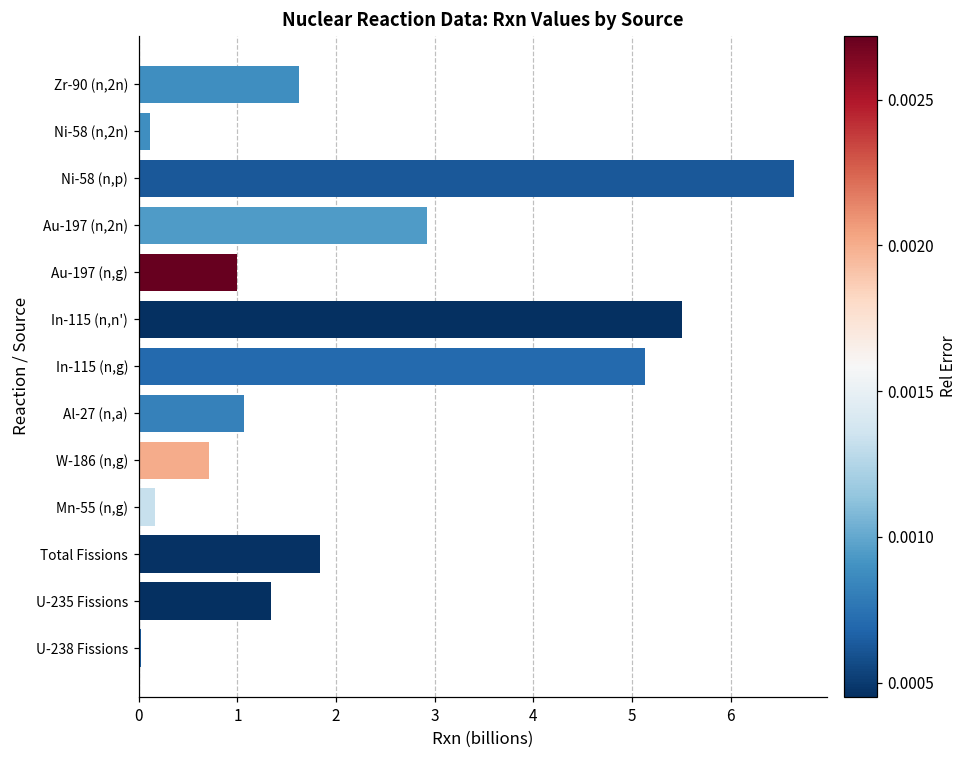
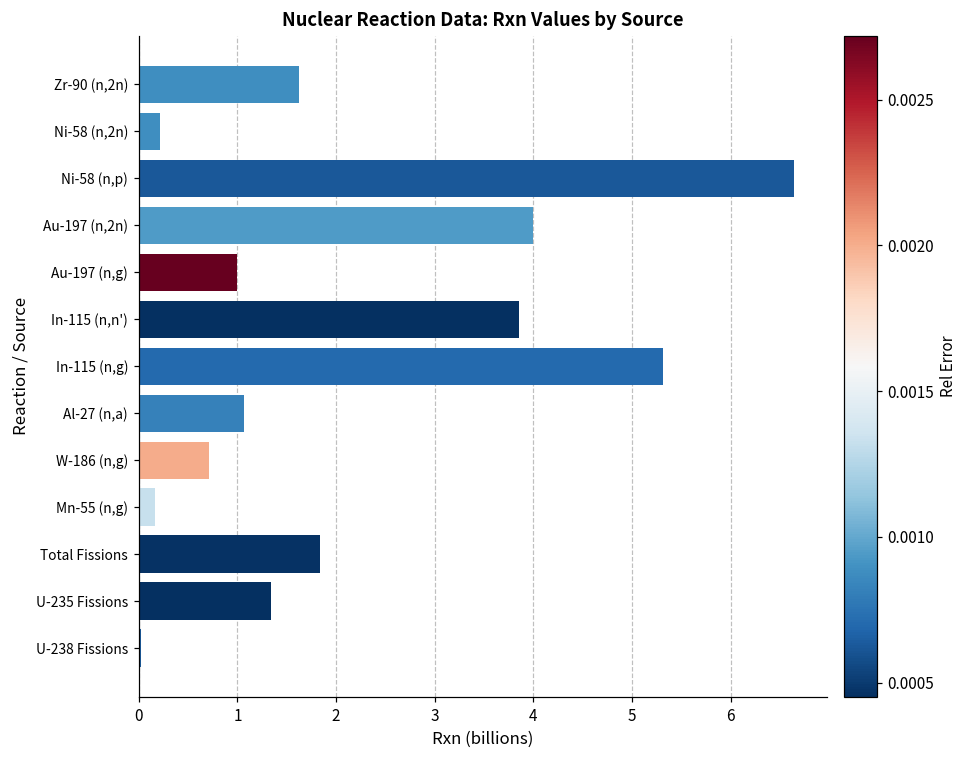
Ni-58 (n,2n): 0.1 -> 0.2
Au-197 (n,2n): 2.9 -> 4.0
In-115 (n,n'): 5.5 -> 3.9
In-115 (n,g): 5.1 -> 5.3
